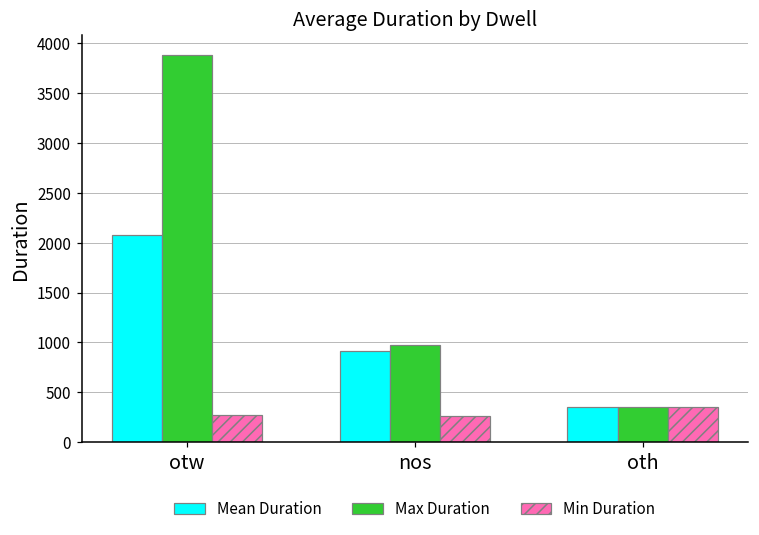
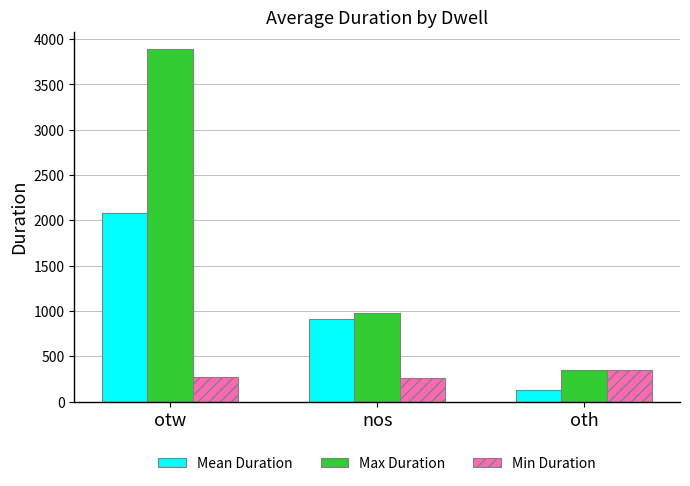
Mean Duration, oth: 400 -> 100
